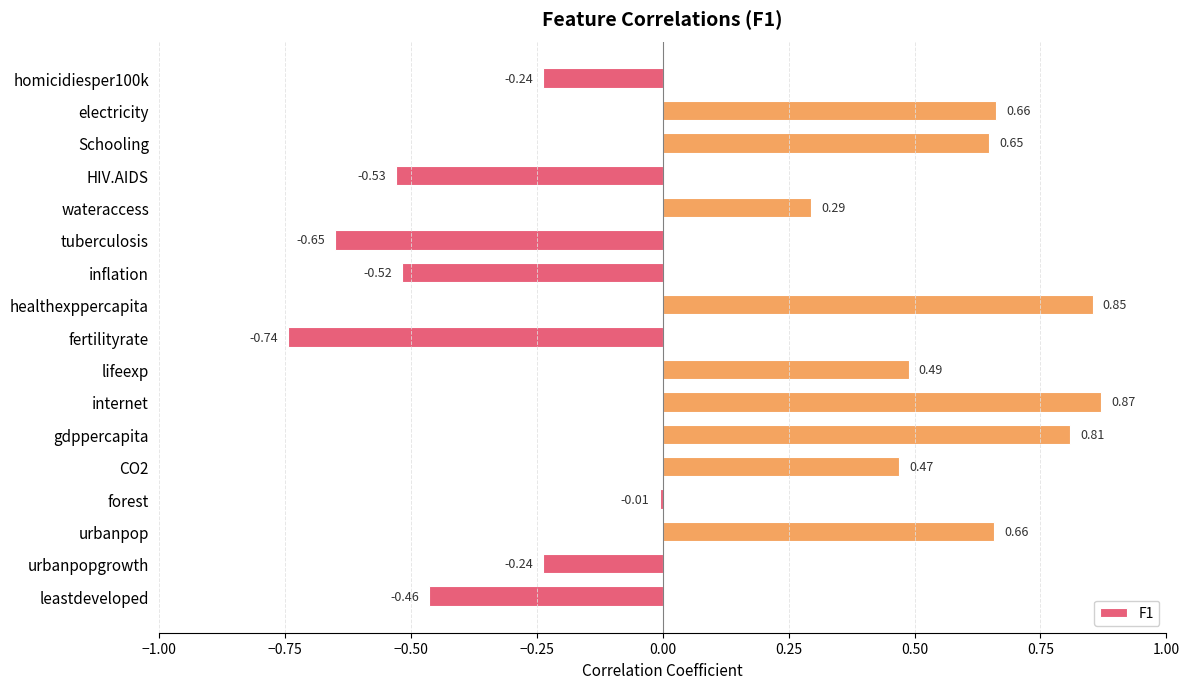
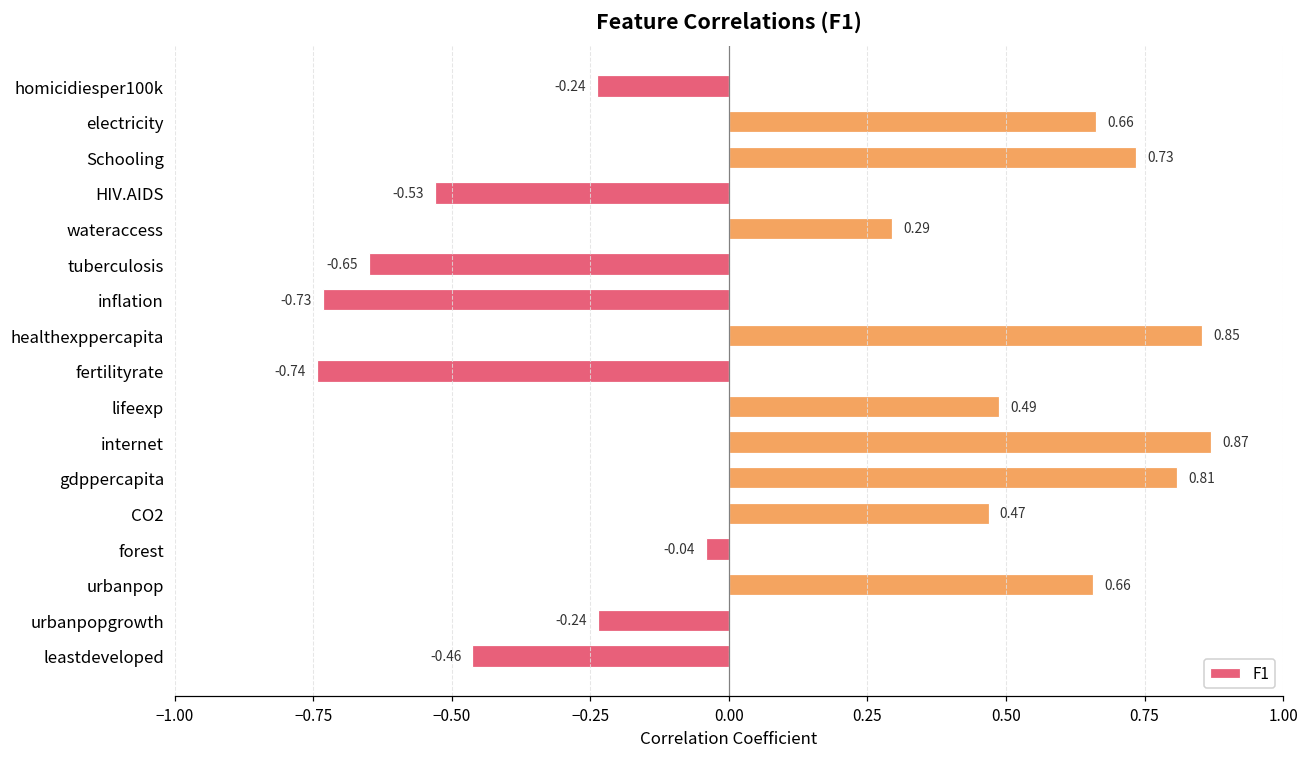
Schooling: 0.65 -> 0.73
inflation: -0.52 -> -0.73
forest: -0.01 -> -0.04
